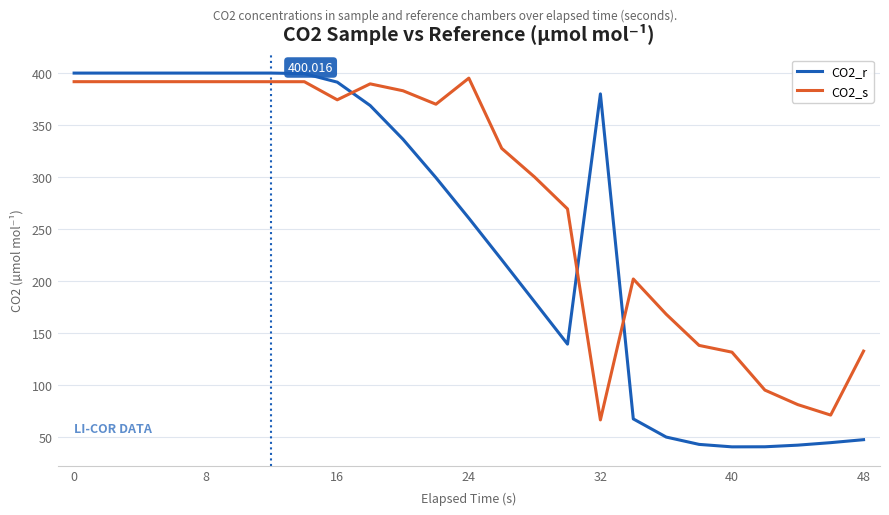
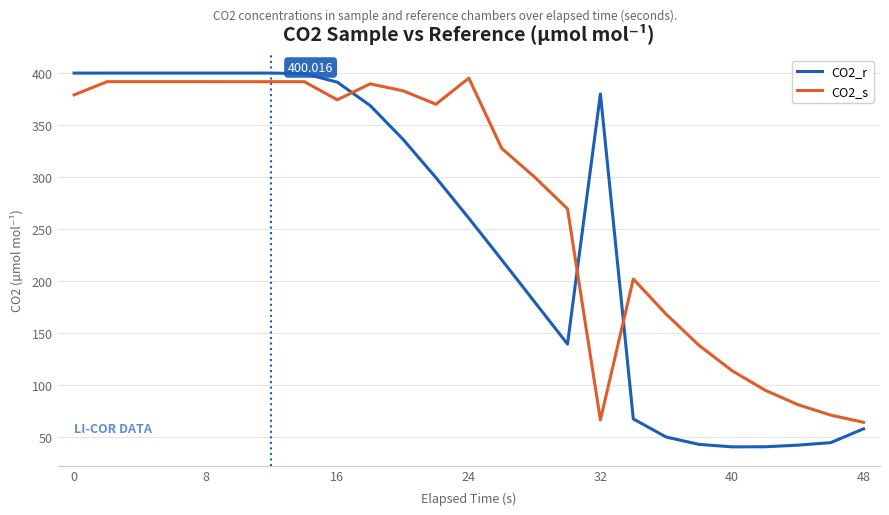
CO2_s, 0: 392 -> 379
CO2_s, 40: 131 -> 114
CO2_r, 48: 47 -> 58
CO2_s, 48: 133 -> 64
